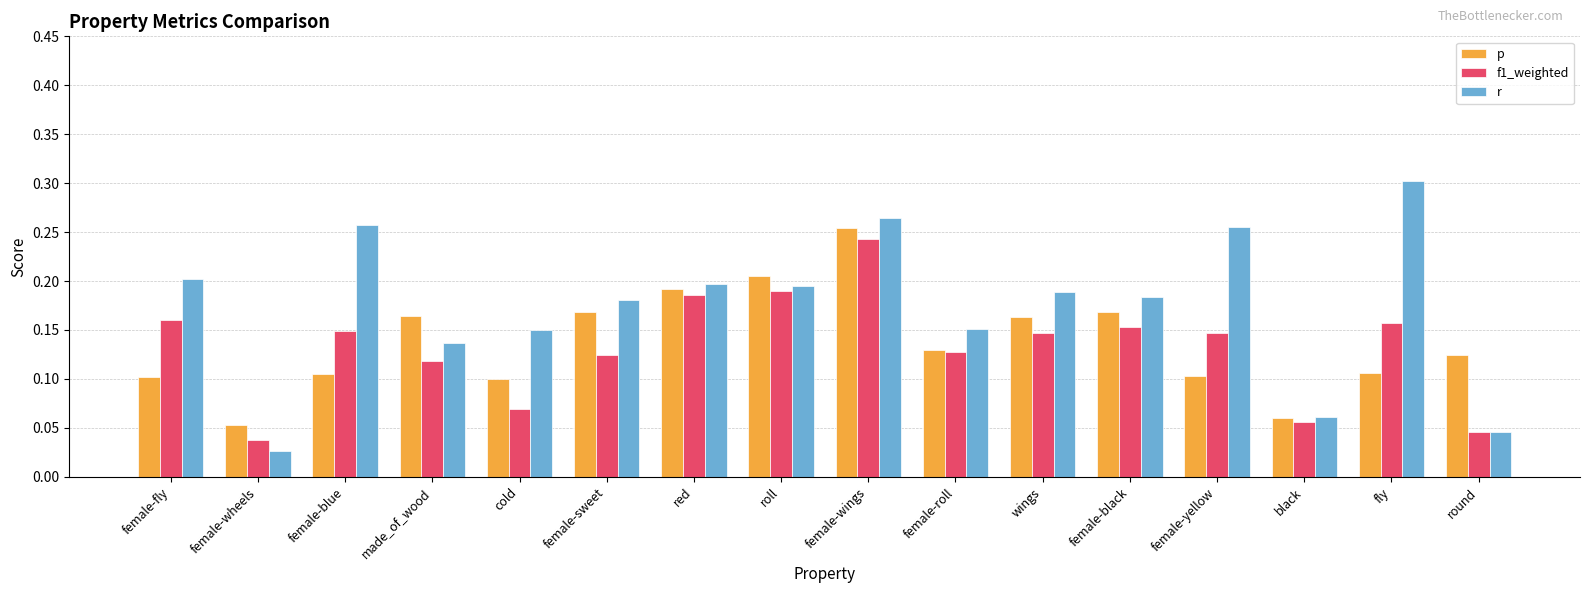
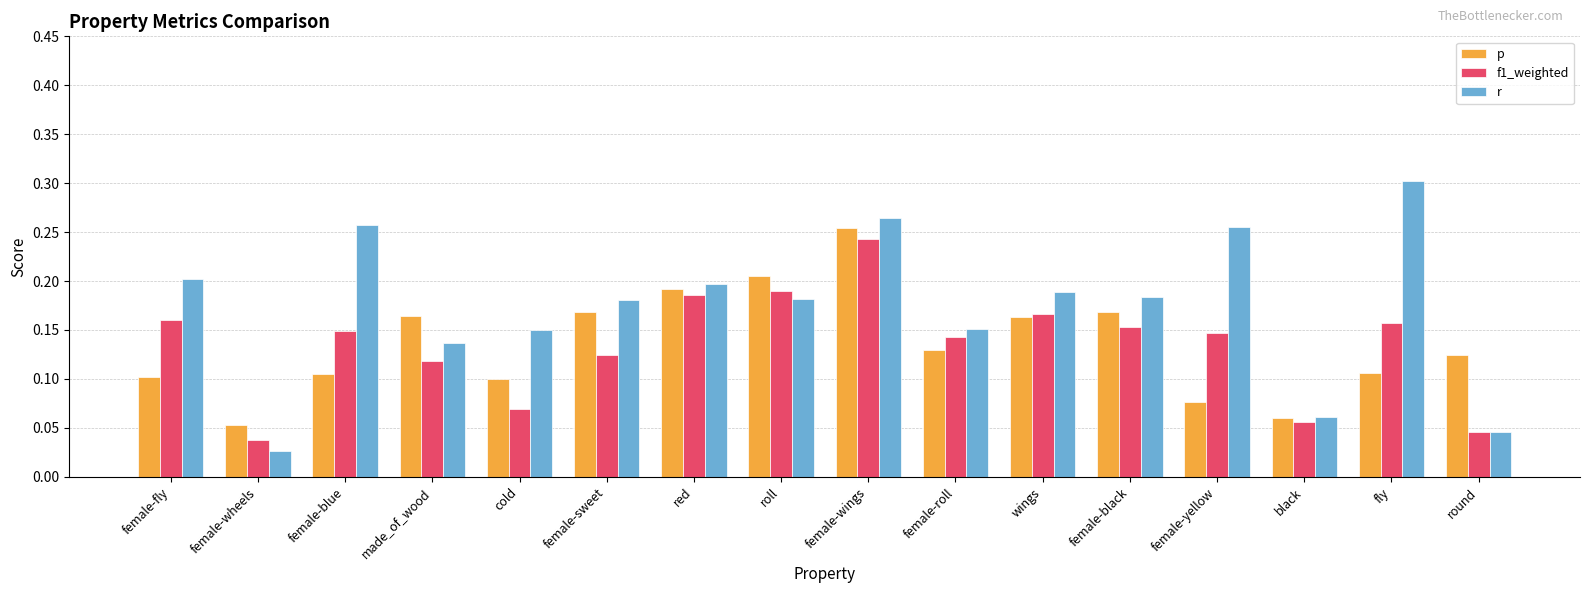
r, roll: 0.20 -> 0.18
f1_weighted, female-roll: 0.13 -> 0.14
f1_weighted, wings: 0.15 -> 0.17
p, female-yellow: 0.10 -> 0.08
